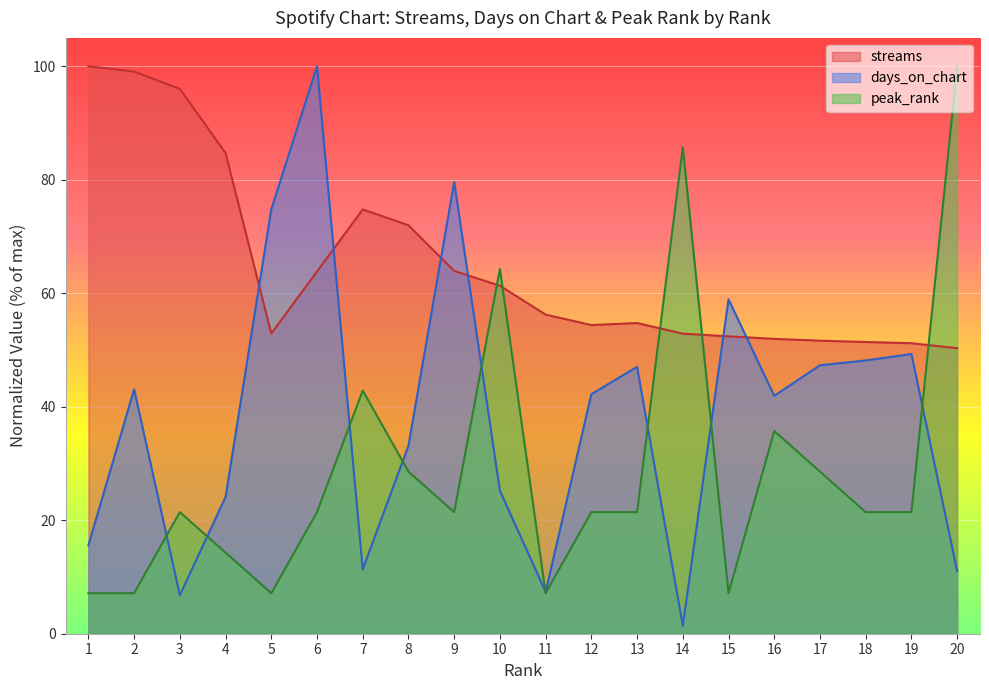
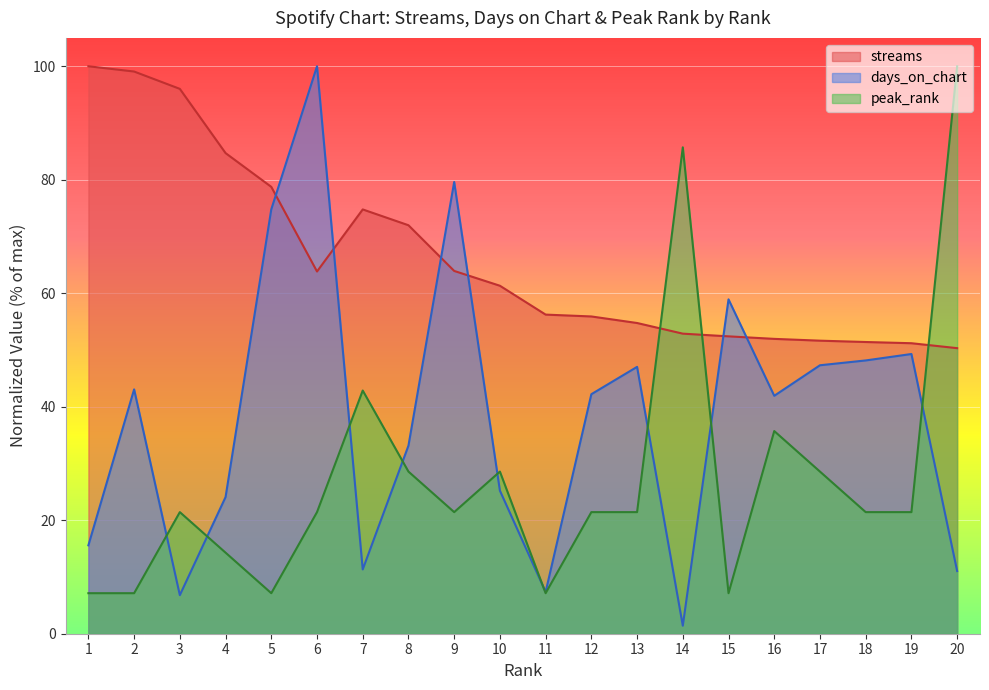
streams, 5: 53 -> 79
peak_rank, 10: 64 -> 29
streams, 12: 54 -> 56
